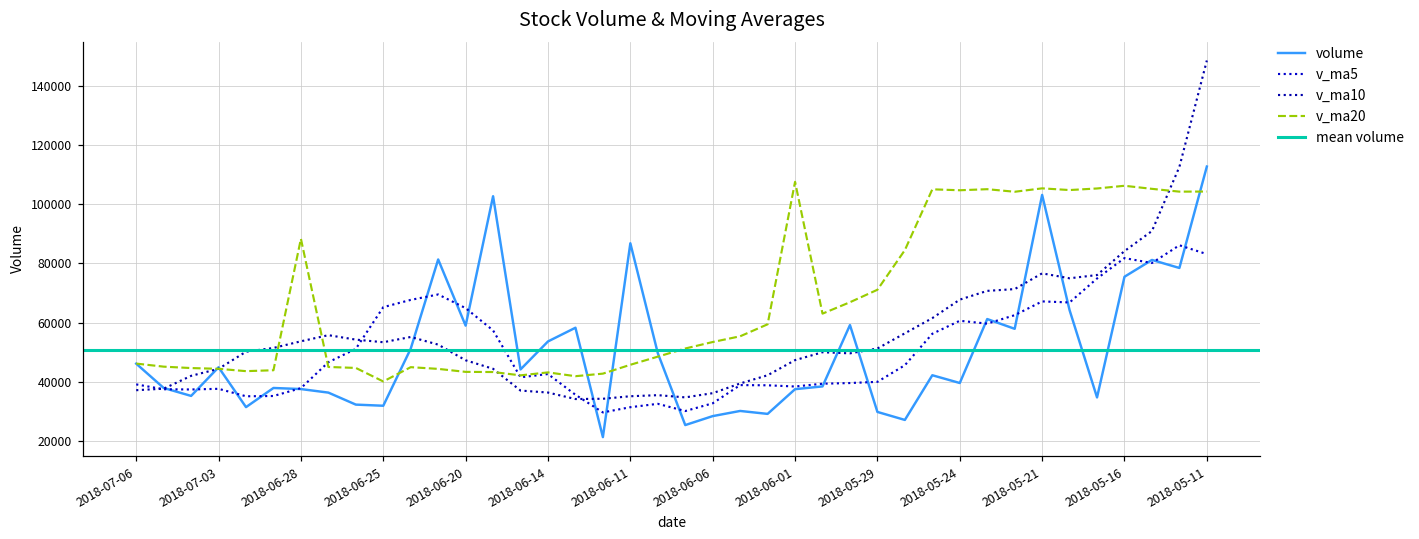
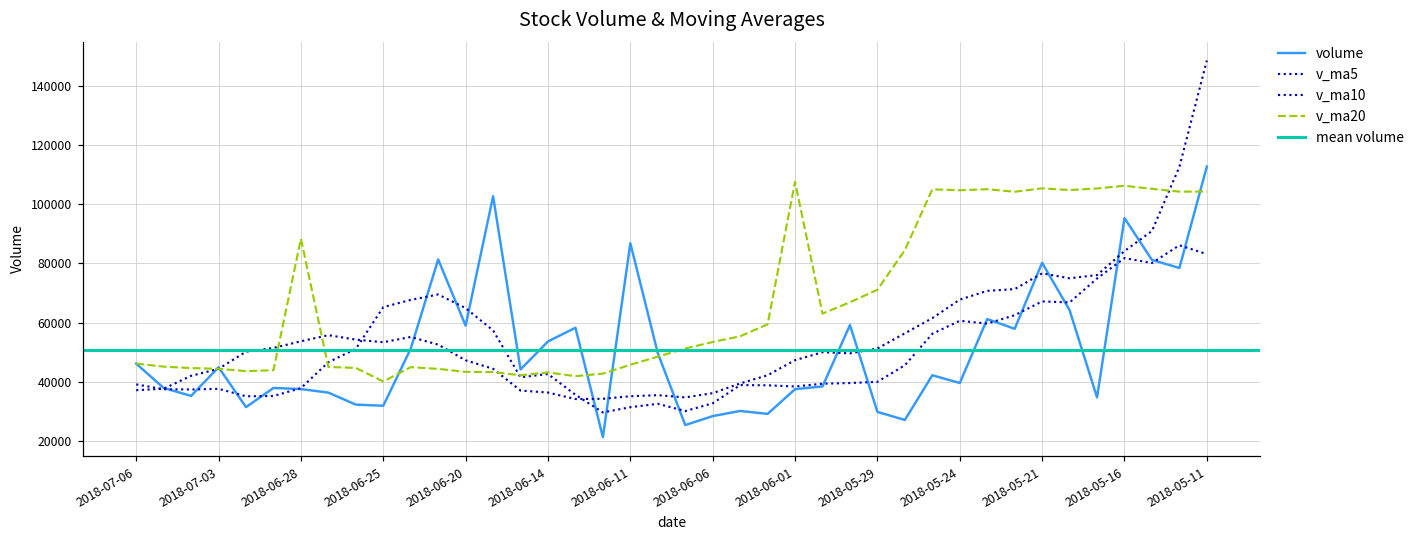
volume, 2018-05-21: 103000 -> 80000
volume, 2018-05-16: 76000 -> 95000
